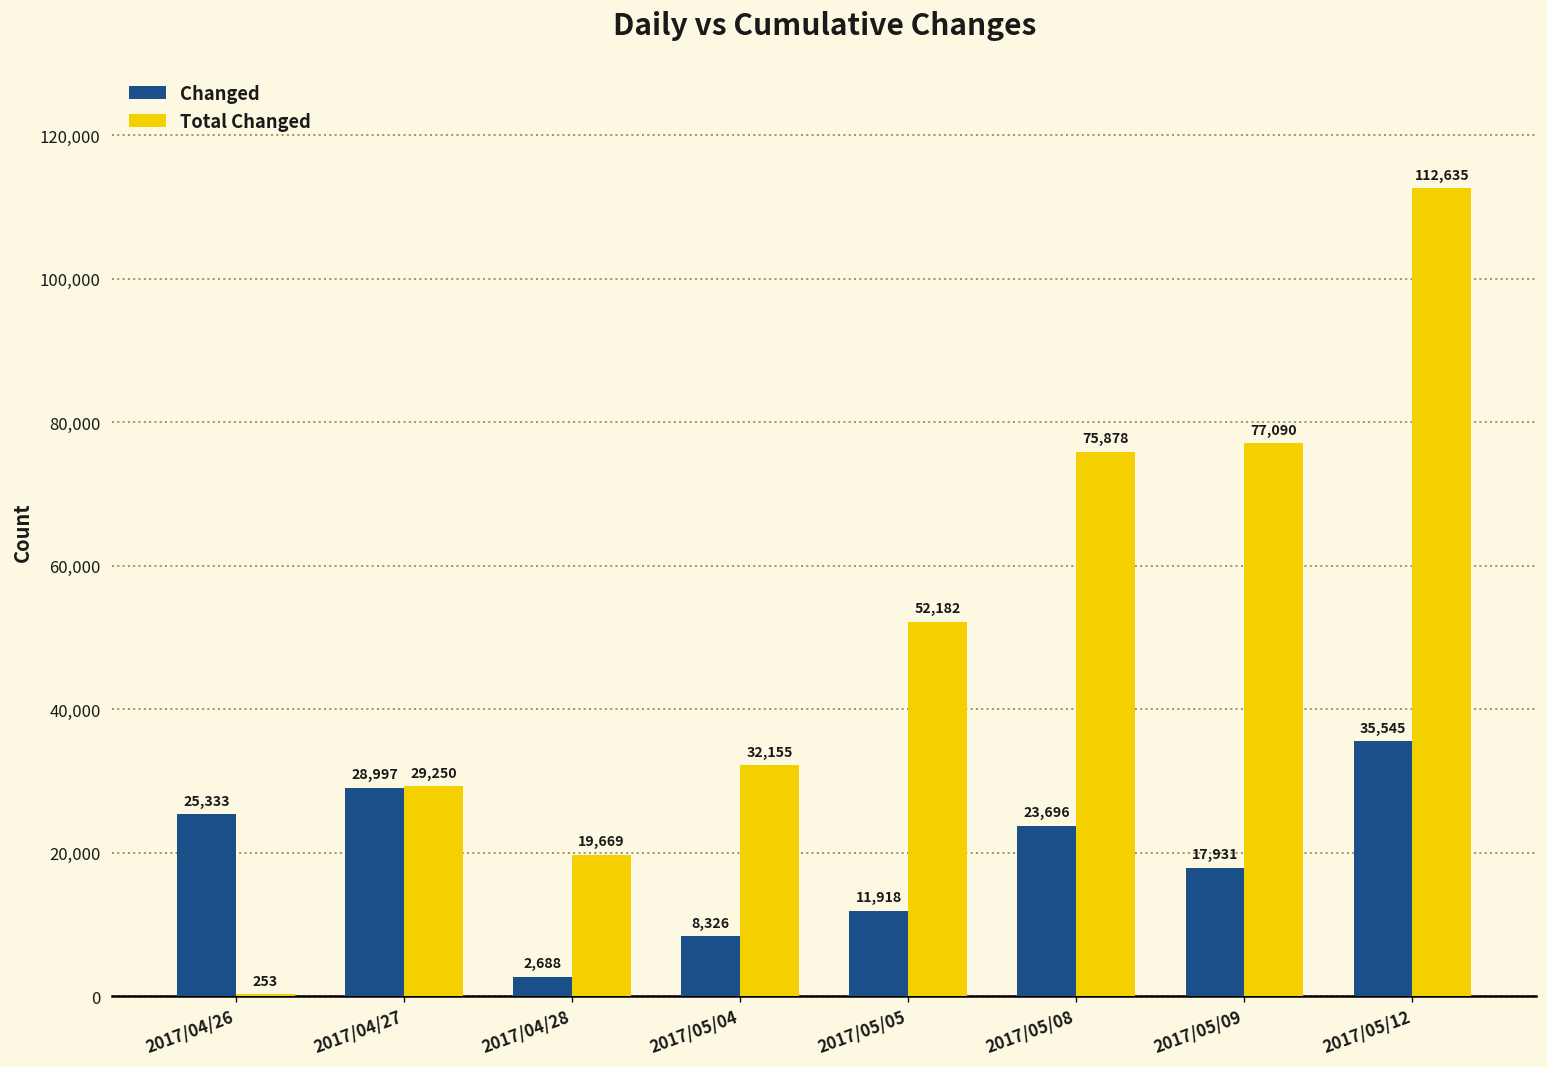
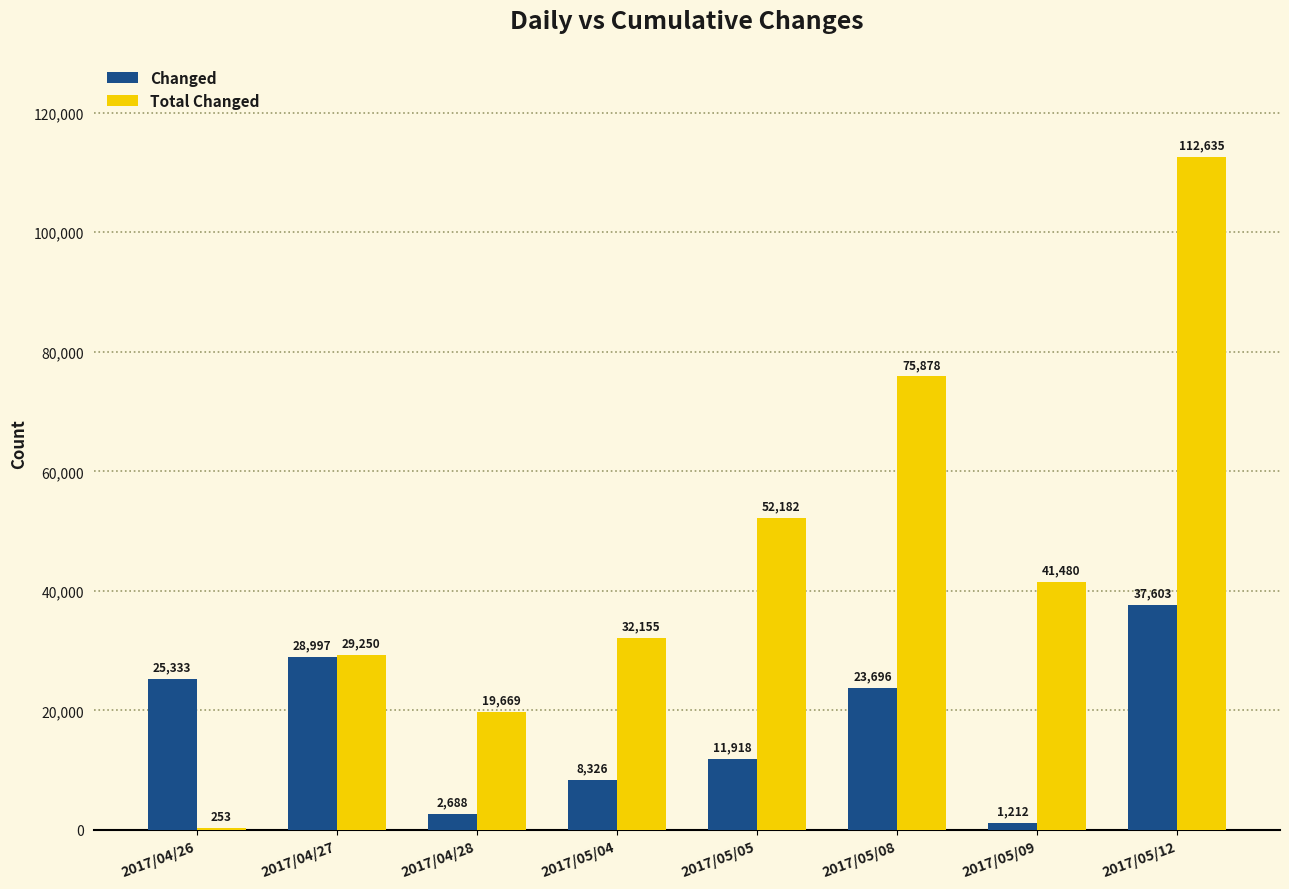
Changed, 2017/05/09: 17,931 -> 1,212
Total Changed, 2017/05/09: 77,090 -> 41,480
Changed, 2017/05/12: 35,545 -> 37,603
